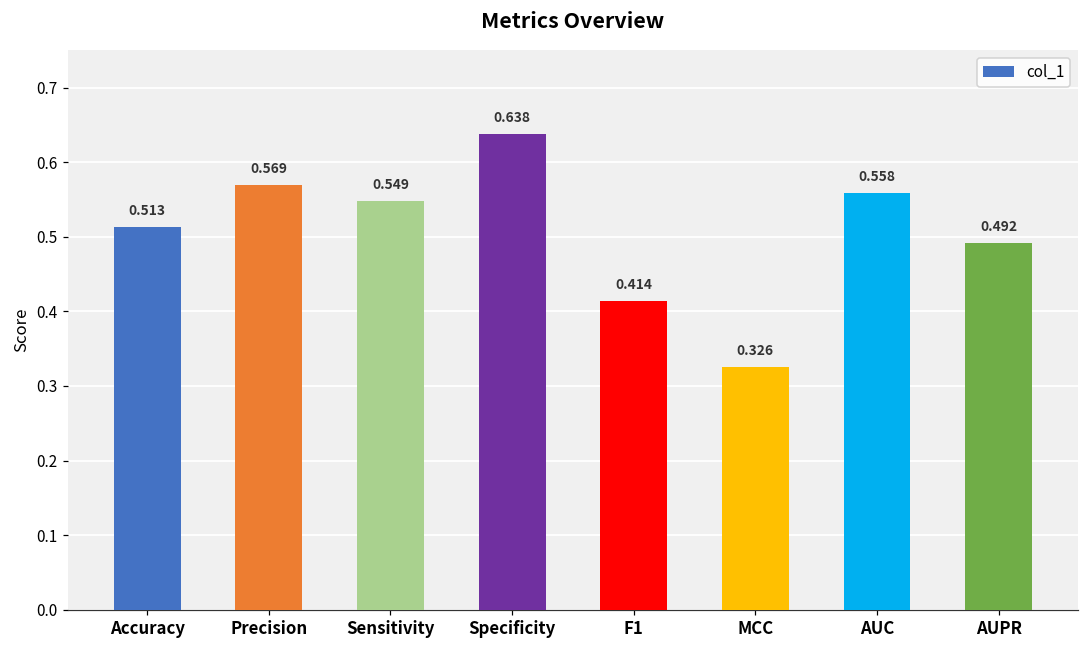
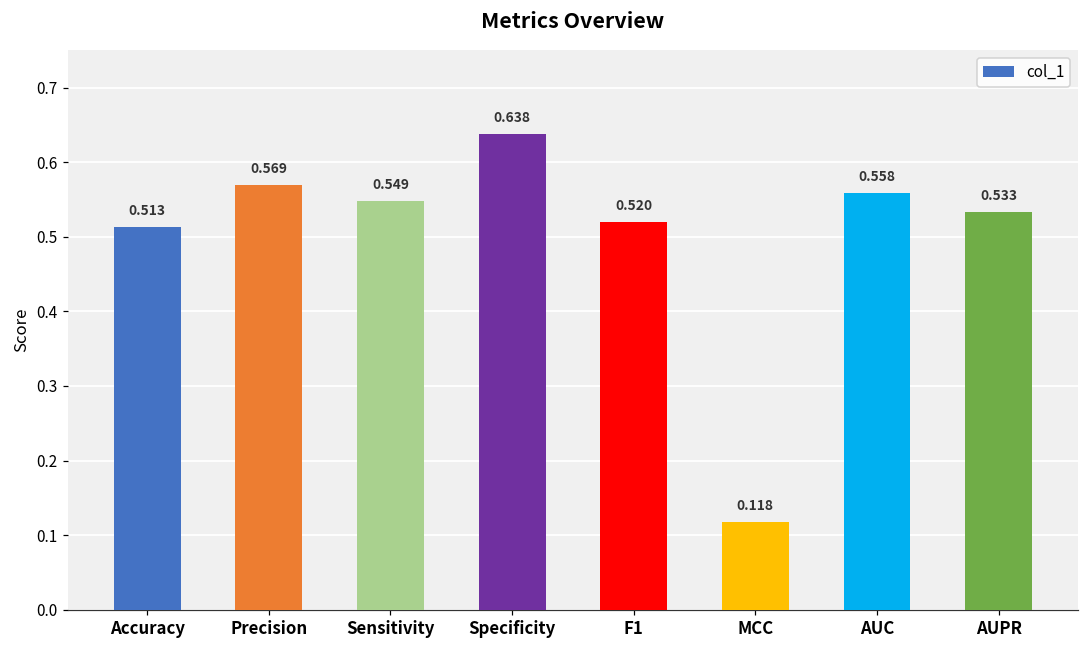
F1: 0.414 -> 0.520
MCC: 0.326 -> 0.118
AUPR: 0.492 -> 0.533
